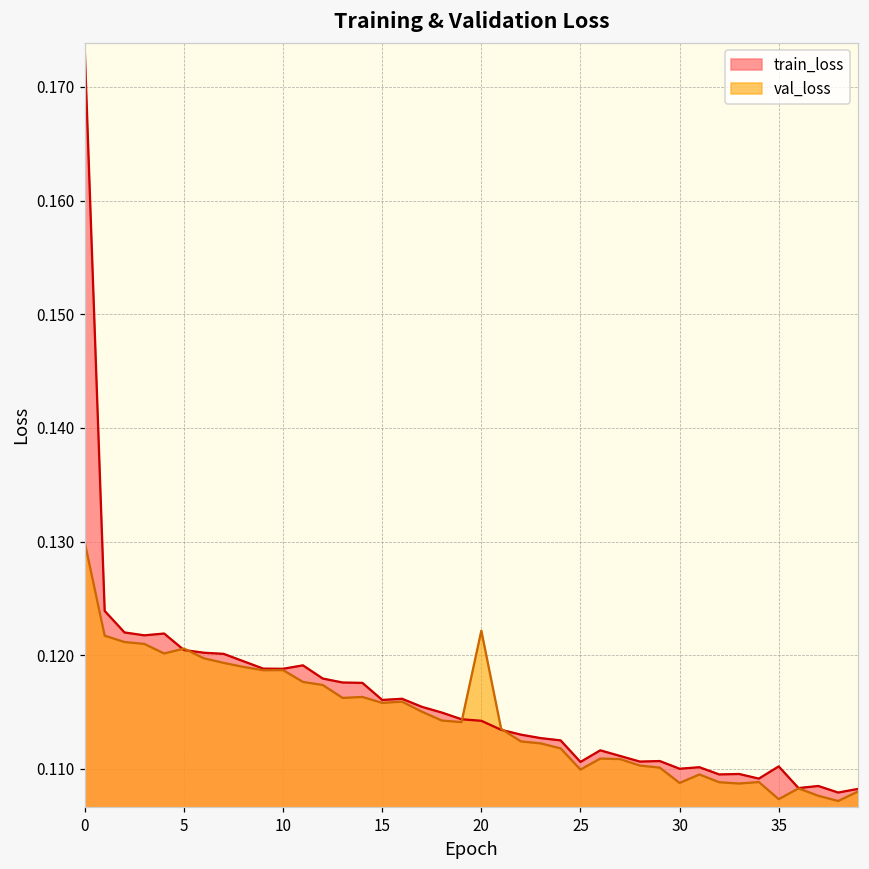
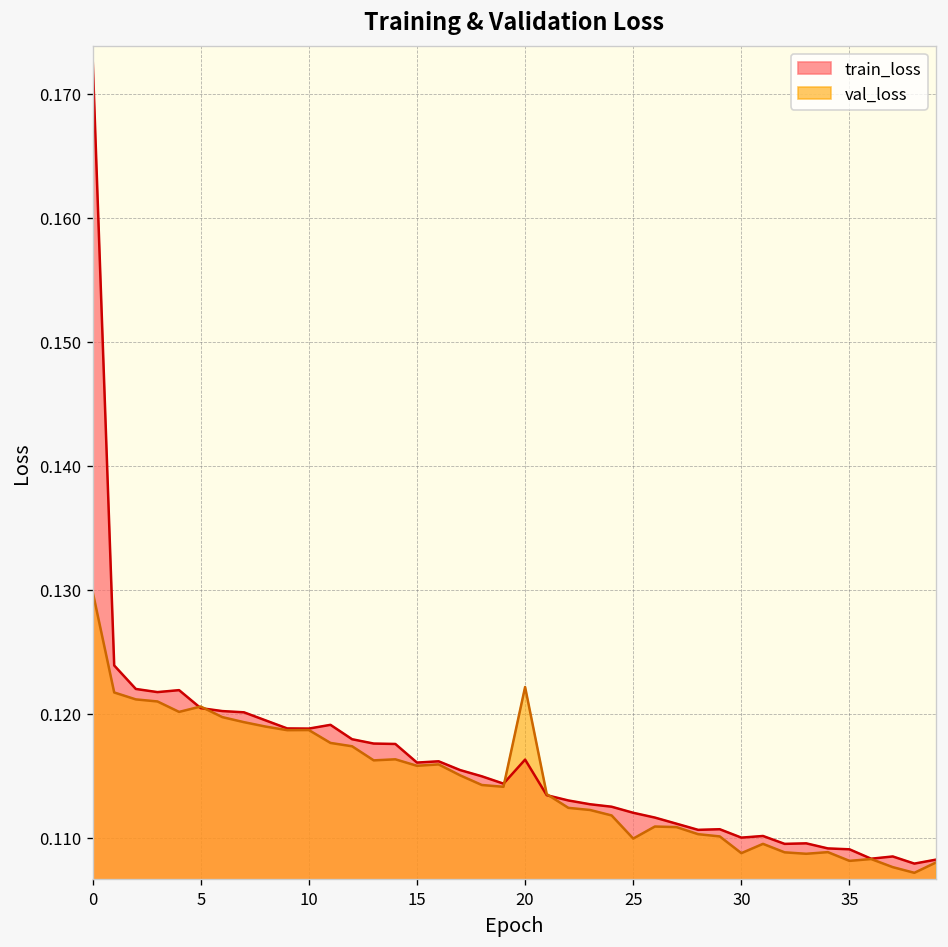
train_loss, 20: 0.1142 -> 0.1163
train_loss, 25: 0.1106 -> 0.1120
train_loss, 35: 0.1102 -> 0.1091
val_loss, 35: 0.1073 -> 0.1081
